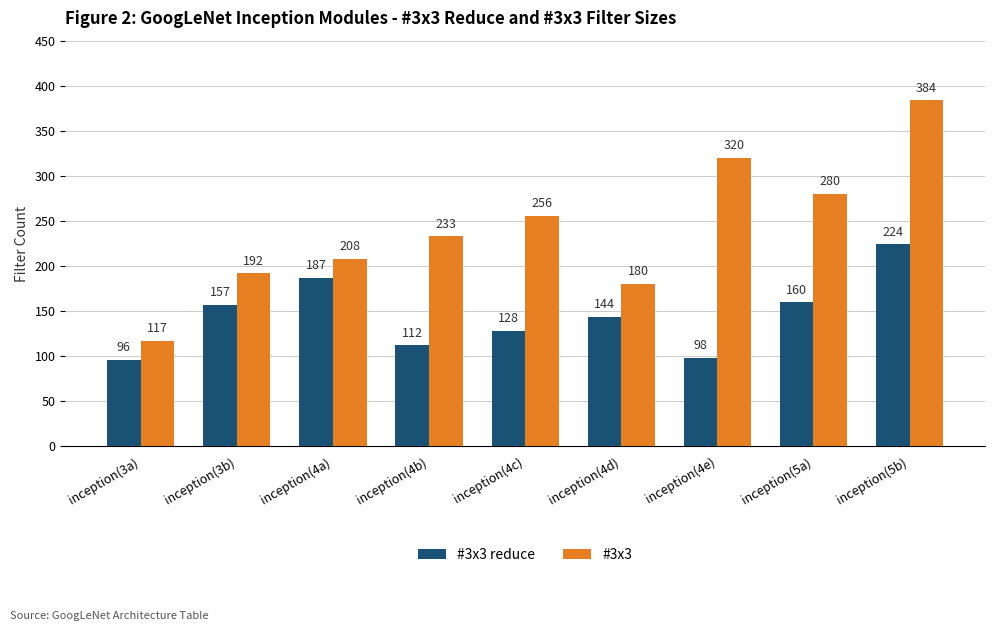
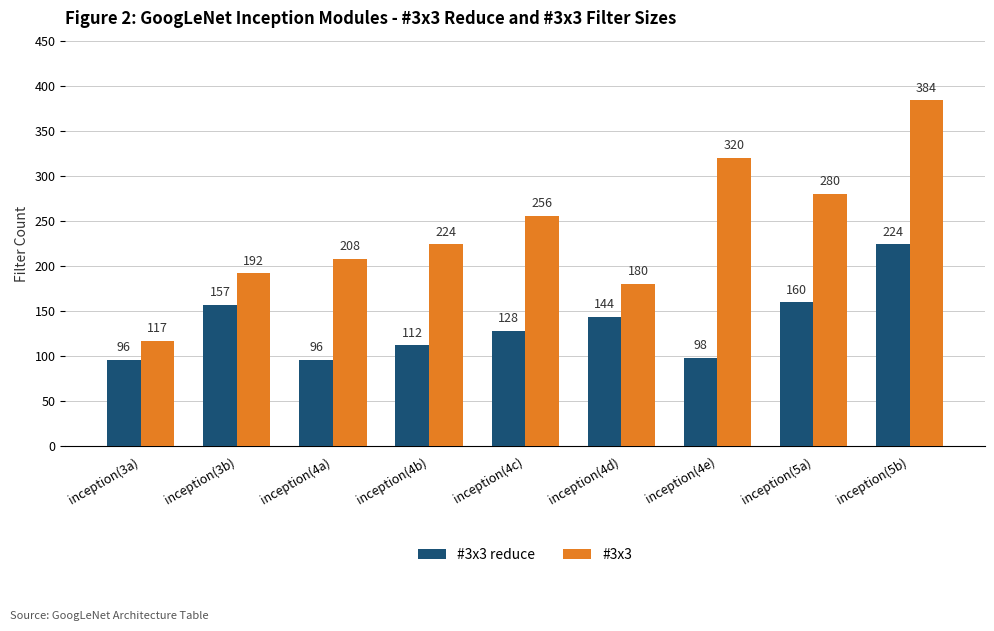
#3x3 reduce, inception(4a): 187 -> 96
#3x3, inception(4b): 233 -> 224
